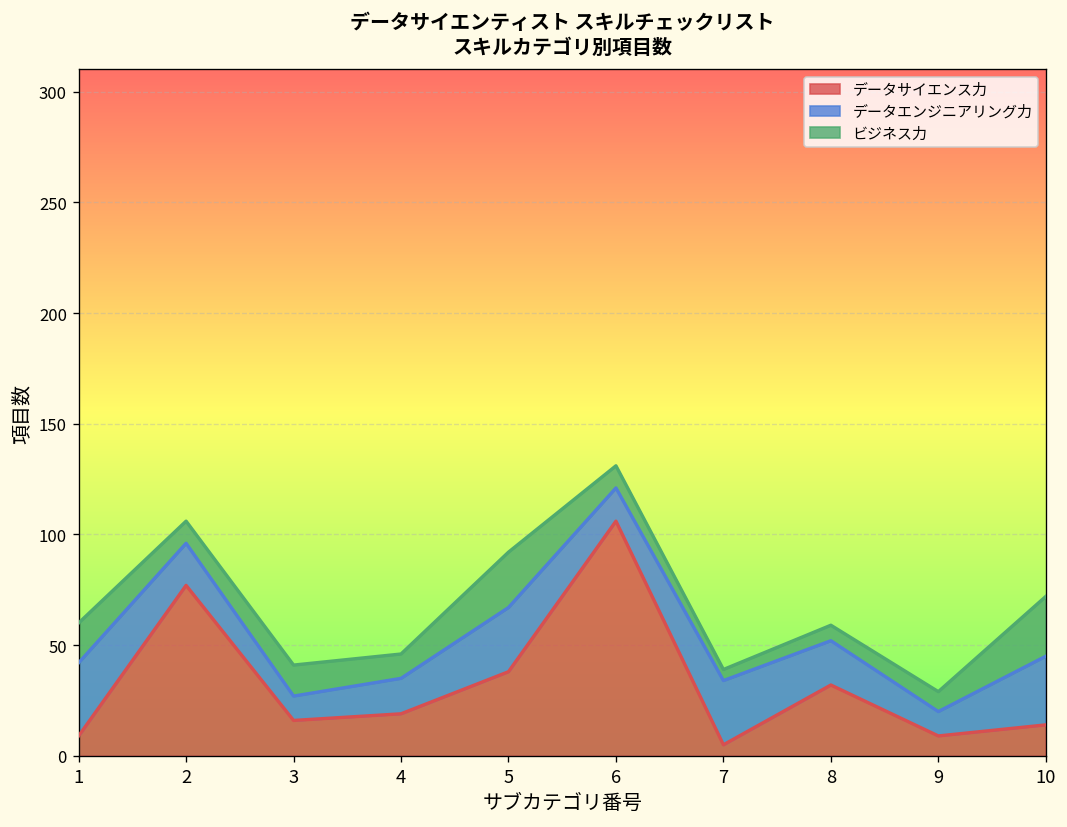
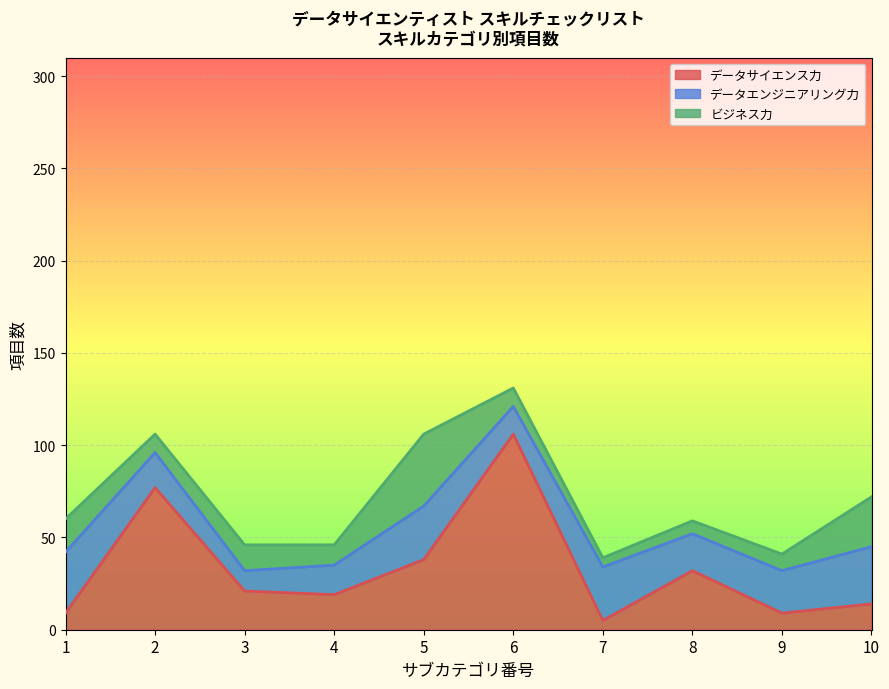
データサイエンス力, 3: 16 -> 21
ビジネス力, 5: 25 -> 39
データエンジニアリング力, 9: 11 -> 23
